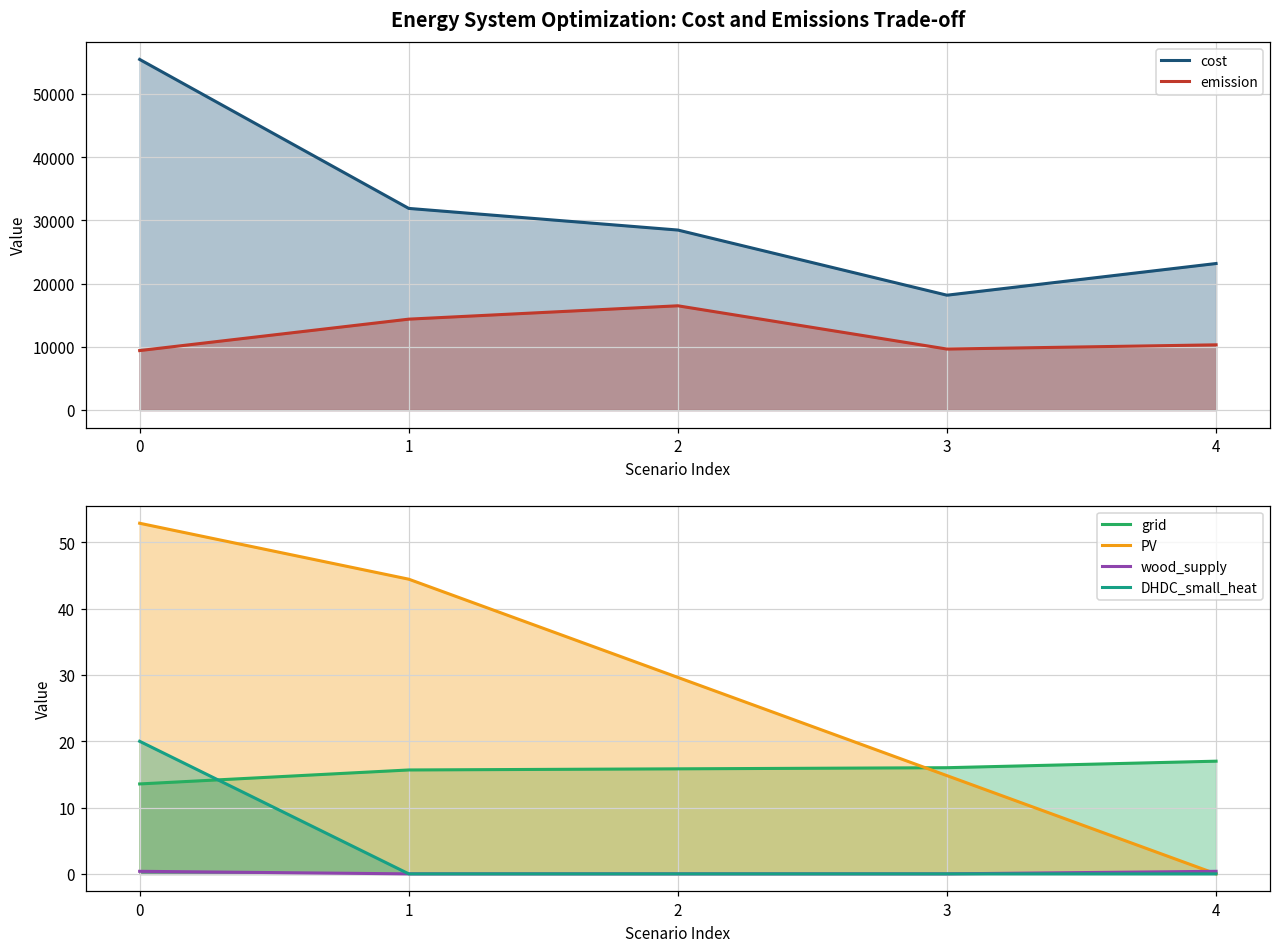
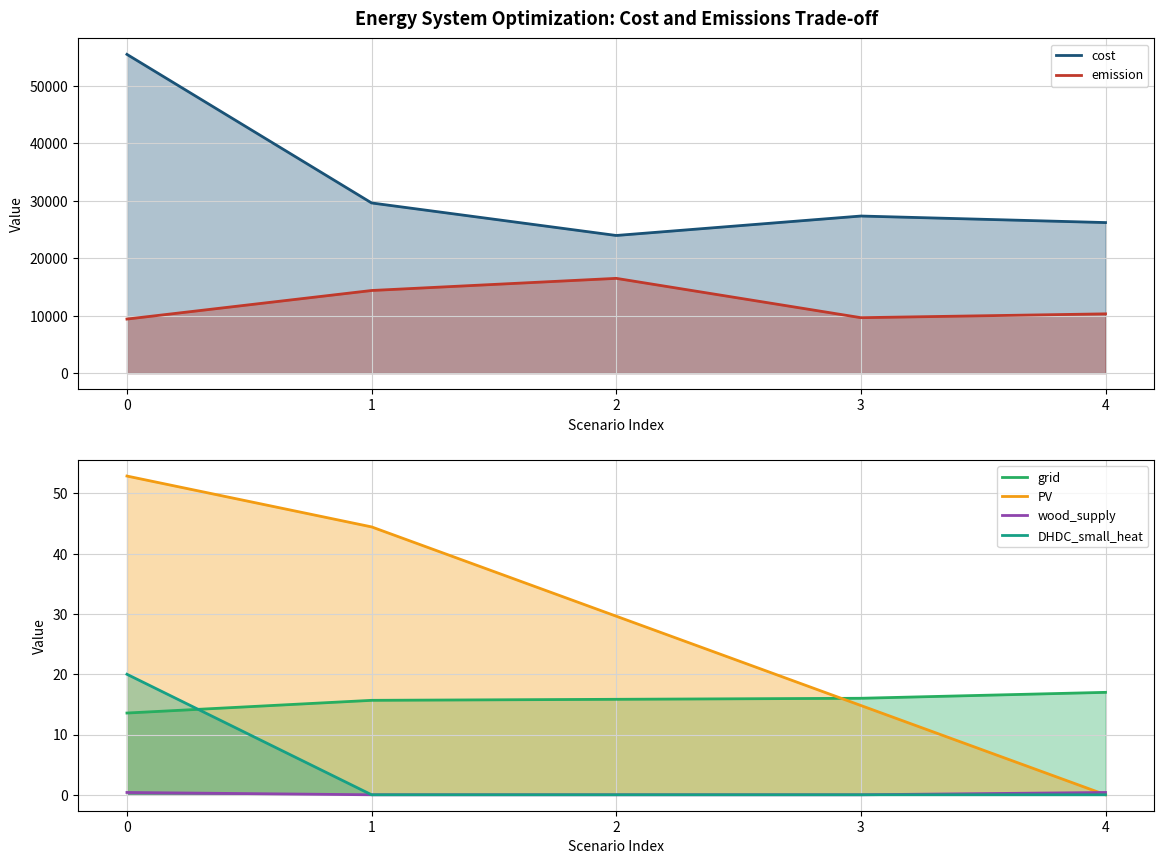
Energy System Optimization: Cost and Emissions Trade-off, cost, 1: 32000 -> 30000
Energy System Optimization: Cost and Emissions Trade-off, cost, 2: 28000 -> 24000
Energy System Optimization: Cost and Emissions Trade-off, cost, 3: 18000 -> 27000
Energy System Optimization: Cost and Emissions Trade-off, cost, 4: 23000 -> 26000
